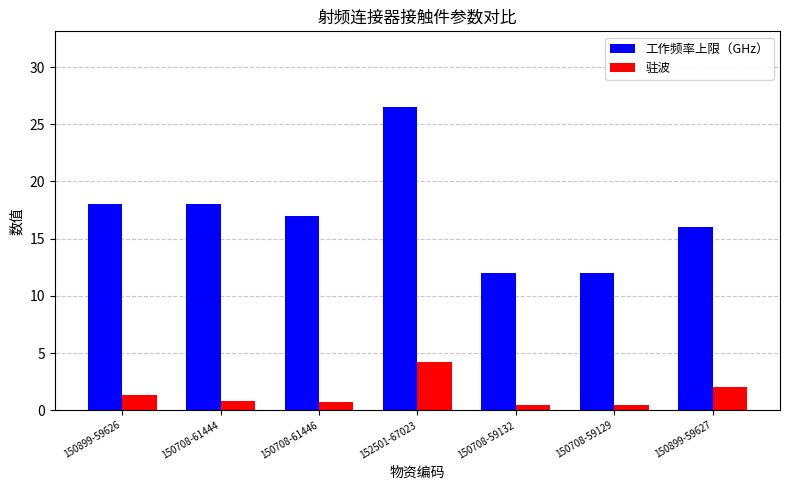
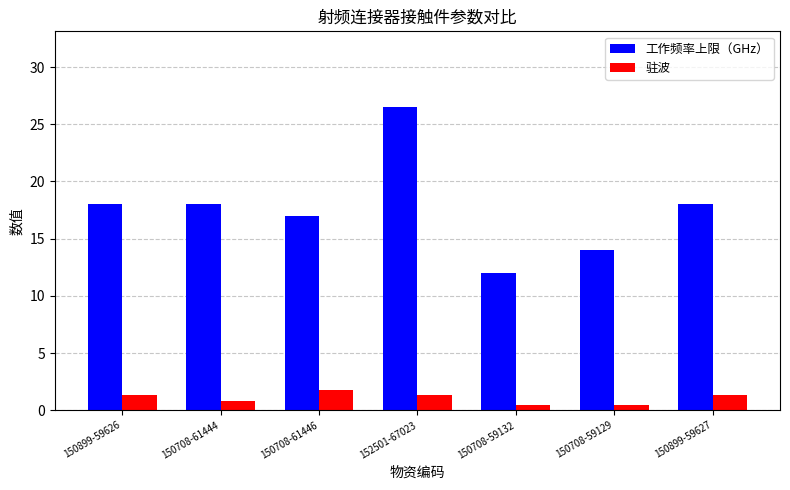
驻波, 150708-61446: 0.7 -> 1.8
驻波, 152501-67023: 4.2 -> 1.3
工作频率上限（GHz）, 150708-59129: 12 -> 14
工作频率上限（GHz）, 150899-59627: 16 -> 18
驻波, 150899-59627: 2.0 -> 1.3
